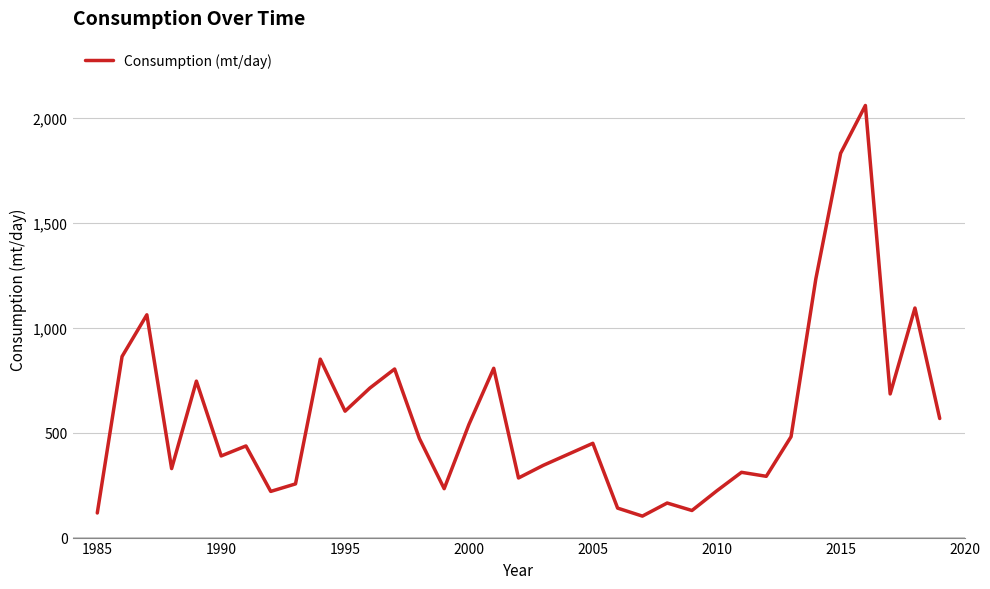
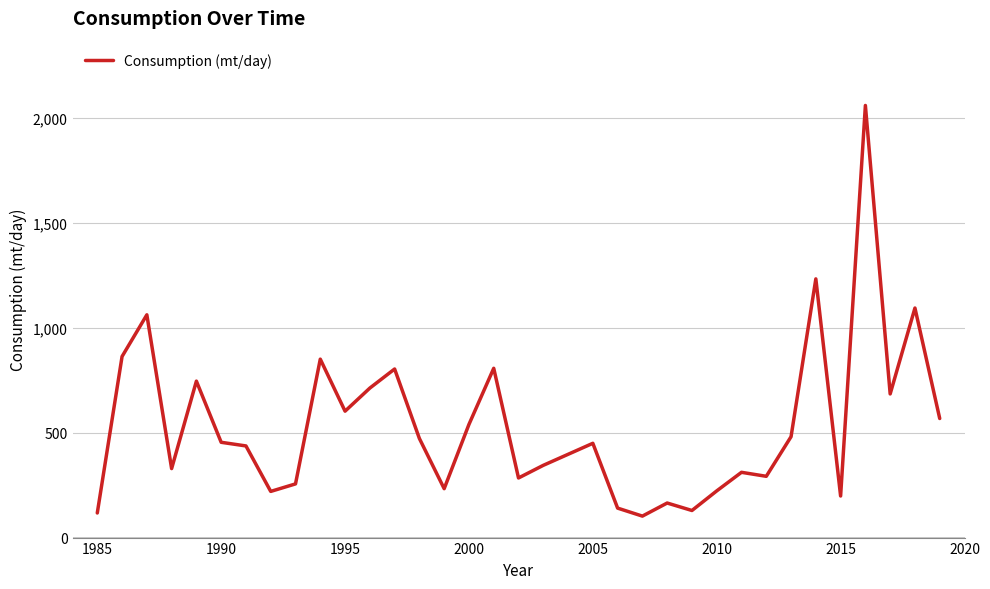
1990: 390 -> 450
2015: 1,830 -> 200
